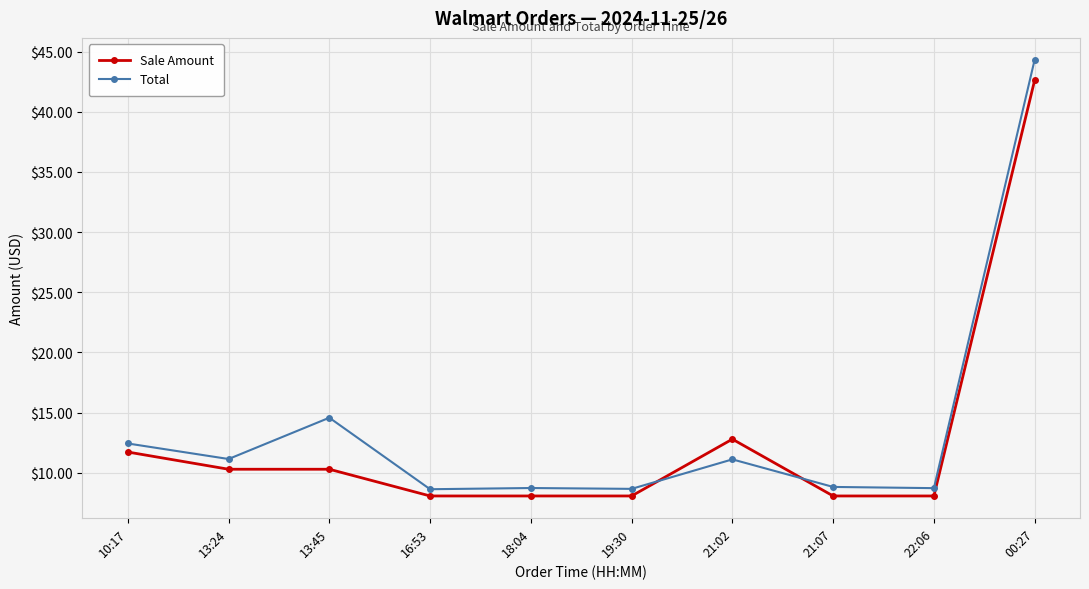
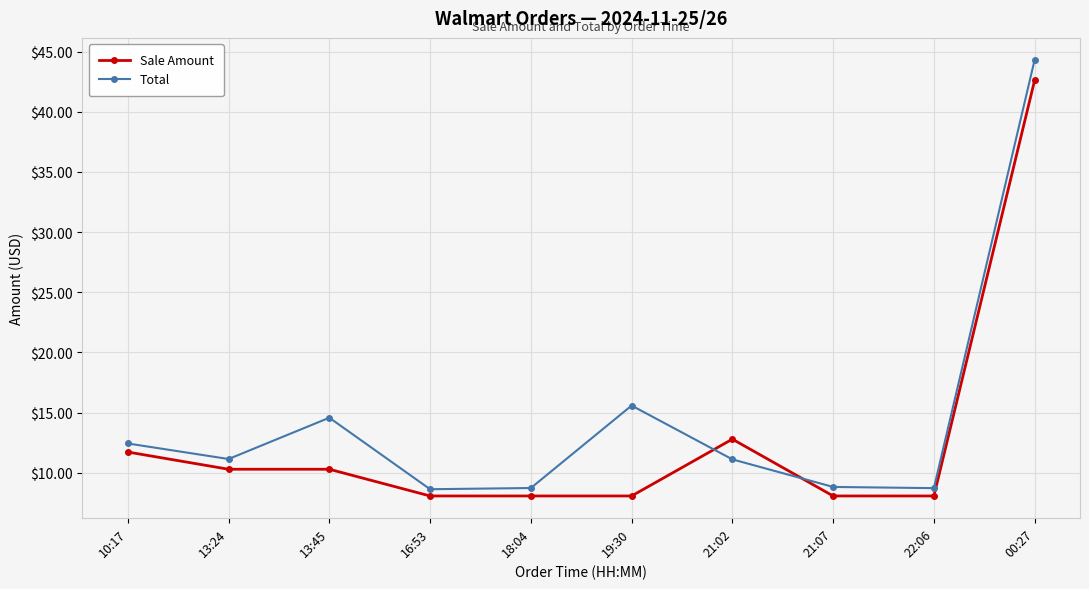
Total, 19:30: $8.7 -> $15.6
